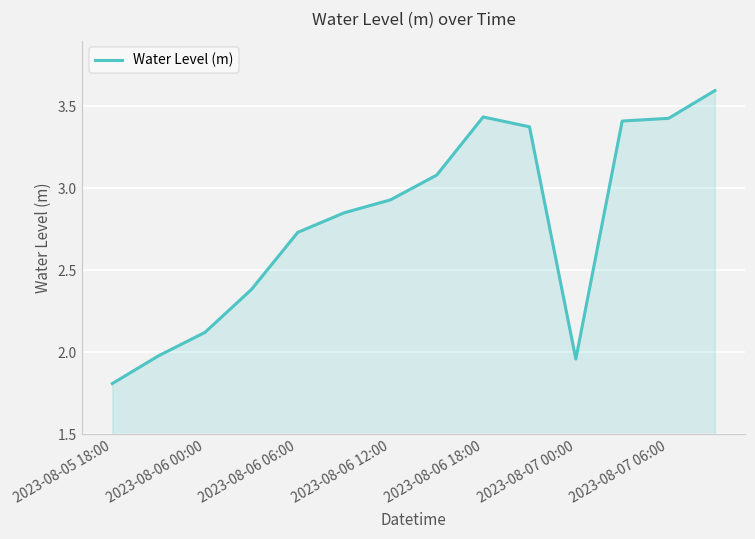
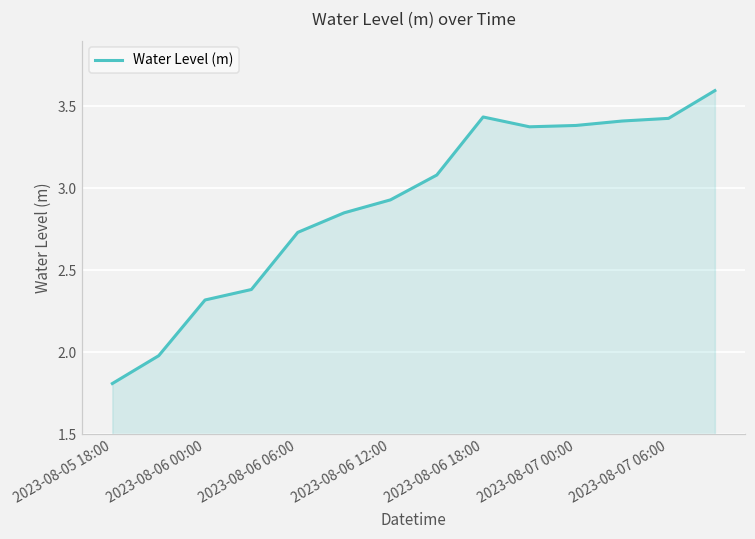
2023-08-06 00:00: 2.12 -> 2.32
2023-08-07 00:00: 1.96 -> 3.38
